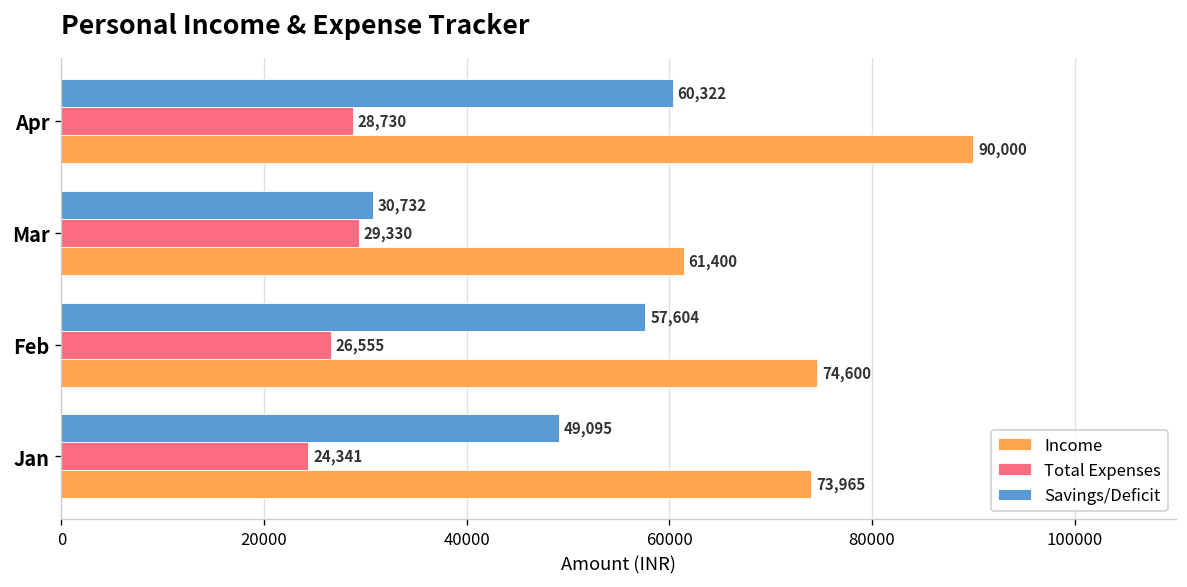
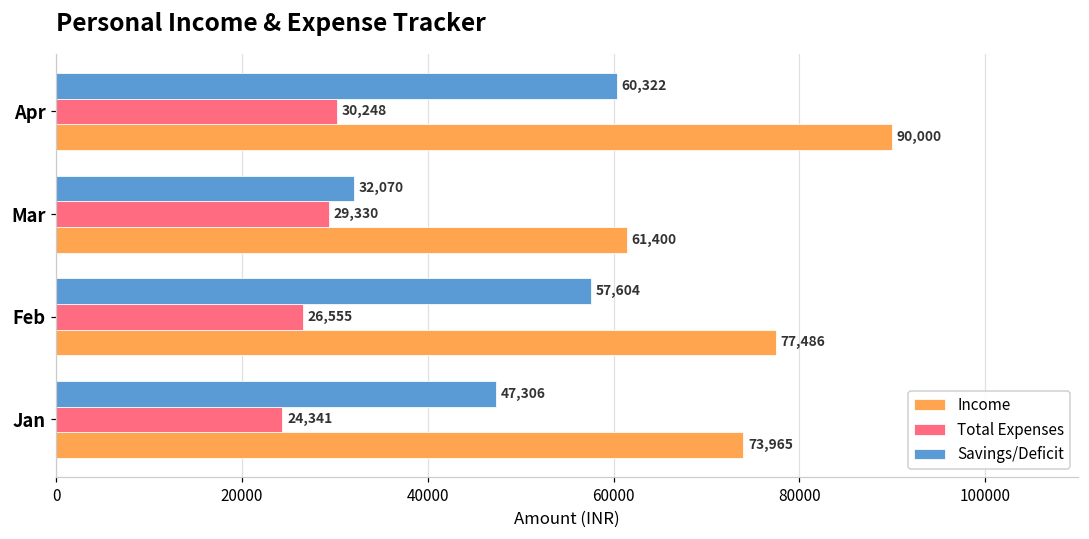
Total Expenses, Apr: 28,730 -> 30,248
Savings/Deficit, Mar: 30,732 -> 32,070
Income, Feb: 74,600 -> 77,486
Savings/Deficit, Jan: 49,095 -> 47,306
